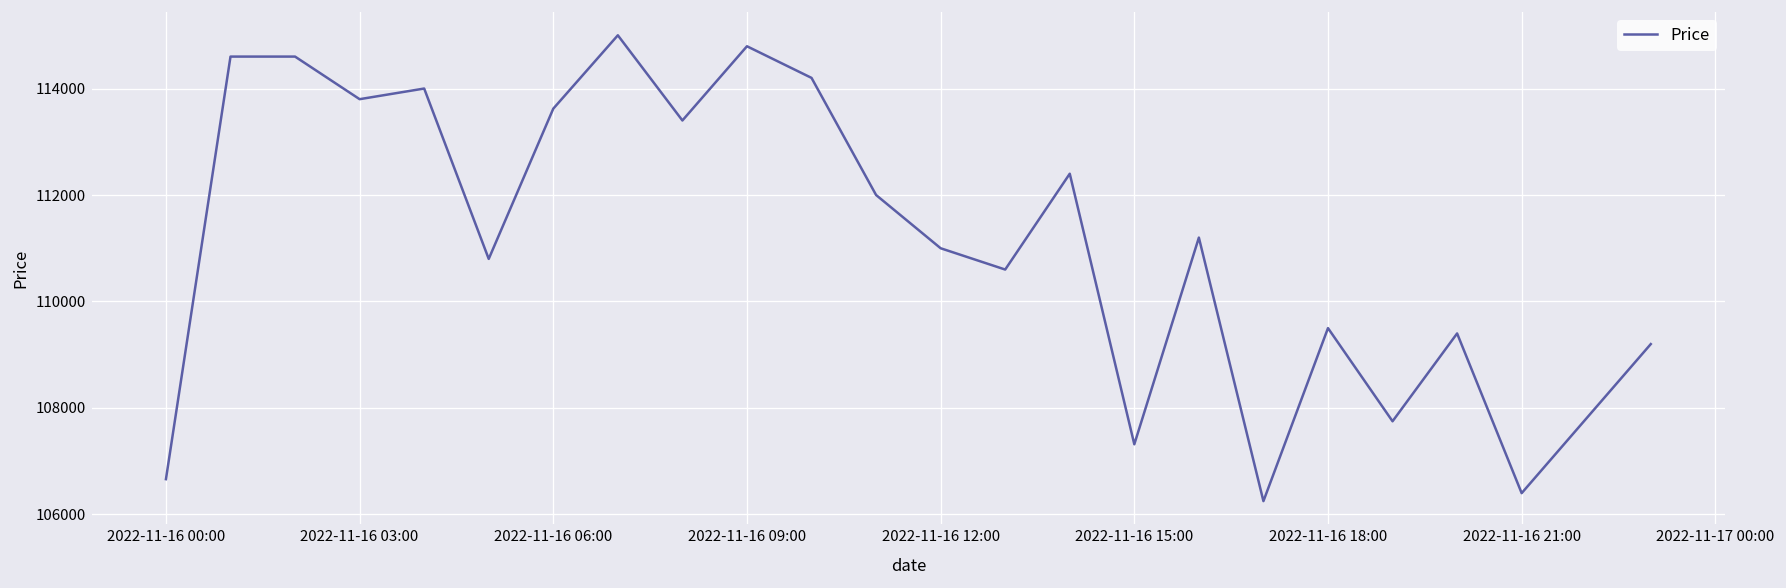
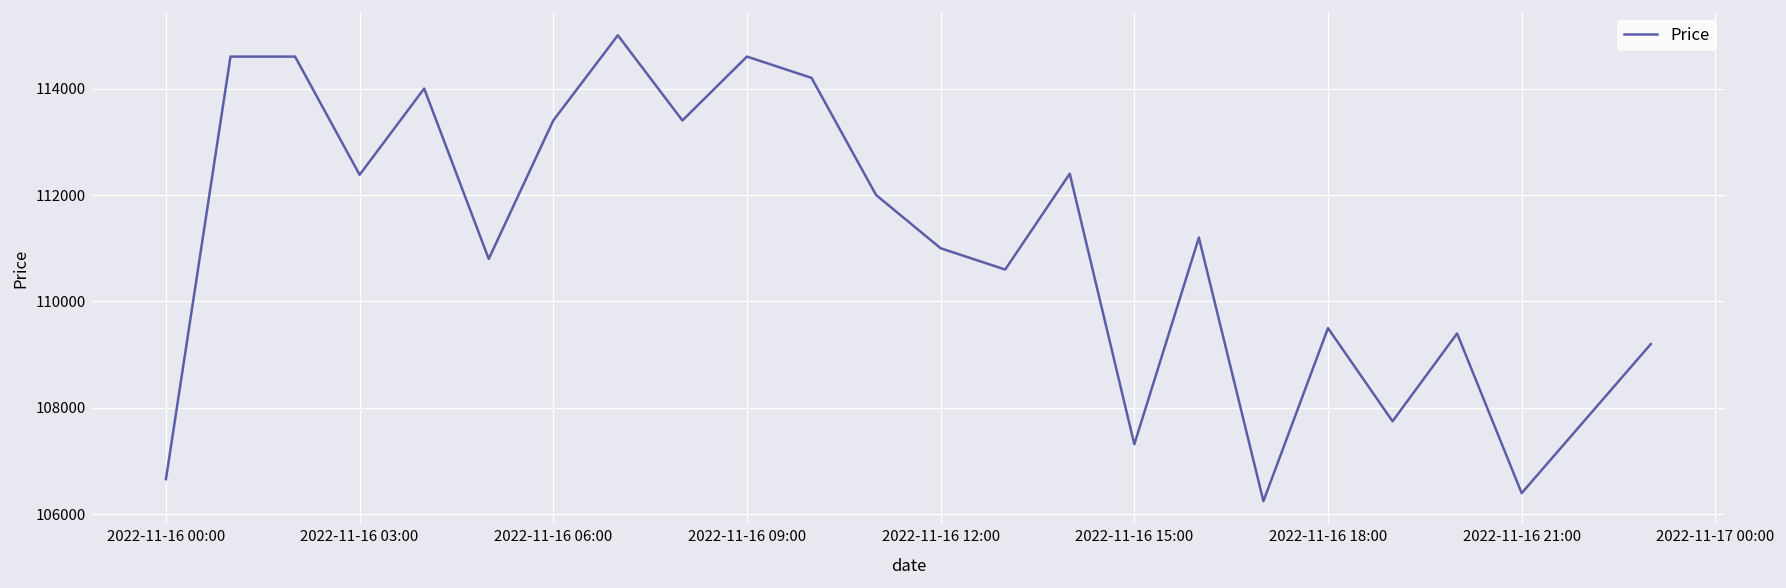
2022-11-16 03:00: 113800 -> 112400
2022-11-16 06:00: 113600 -> 113400
2022-11-16 09:00: 114800 -> 114600
